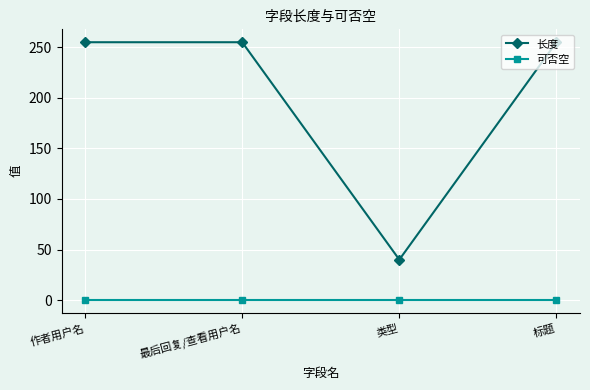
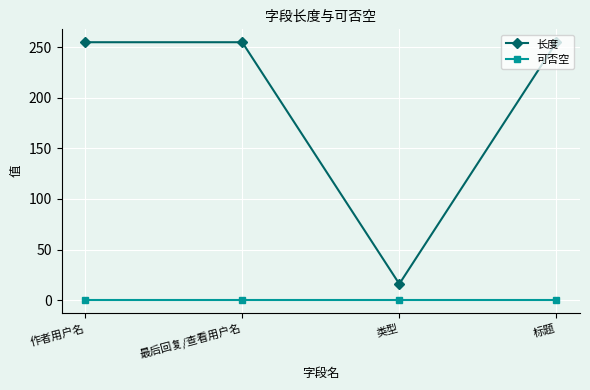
长度, 类型: 40 -> 16
